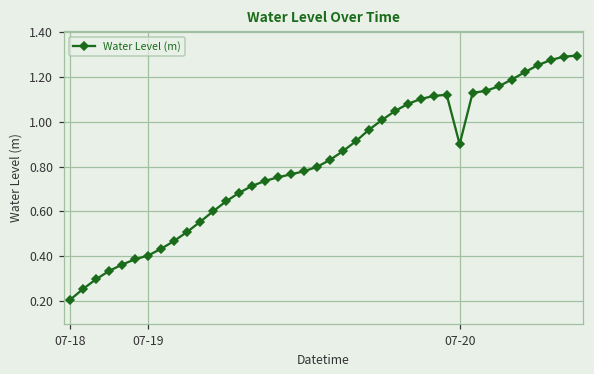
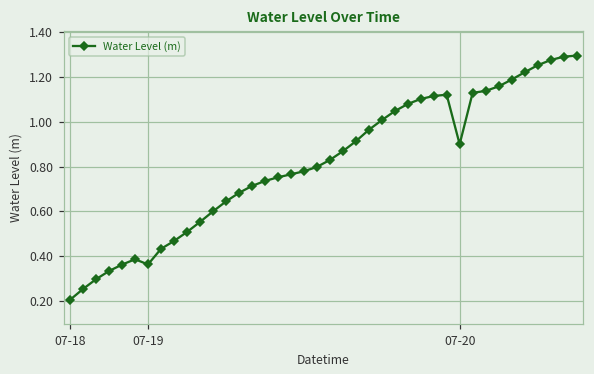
07-19: 0.40 -> 0.36
